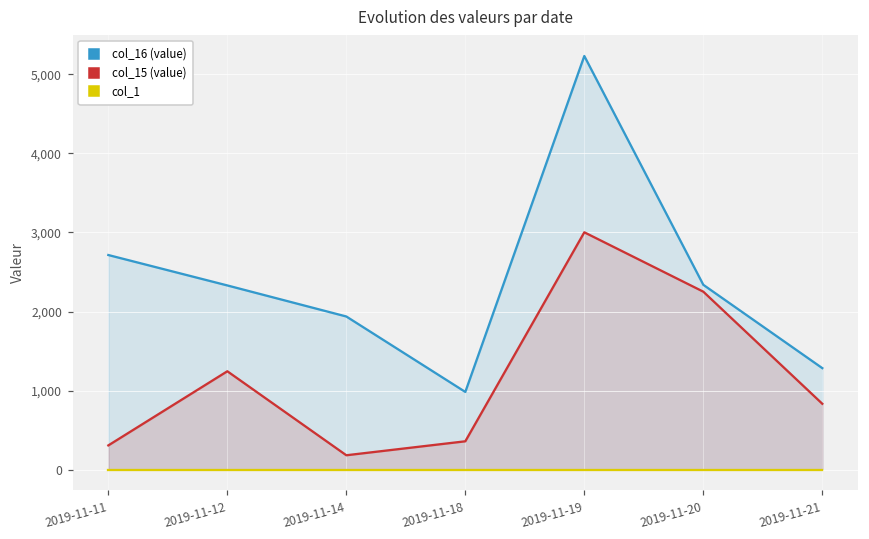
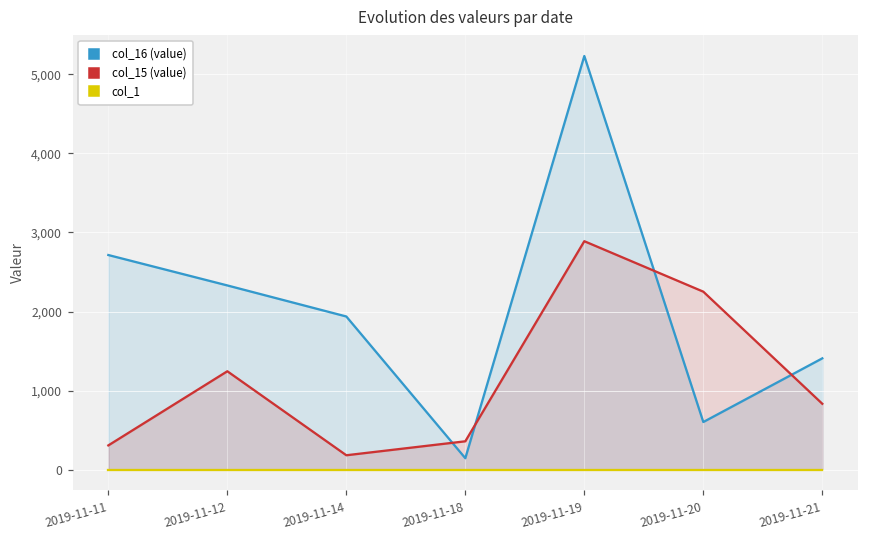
col_16 (value), 2019-11-18: 1,000 -> 100
col_15 (value), 2019-11-19: 3,000 -> 2,900
col_16 (value), 2019-11-20: 2,300 -> 600
col_16 (value), 2019-11-21: 1,300 -> 1,400
